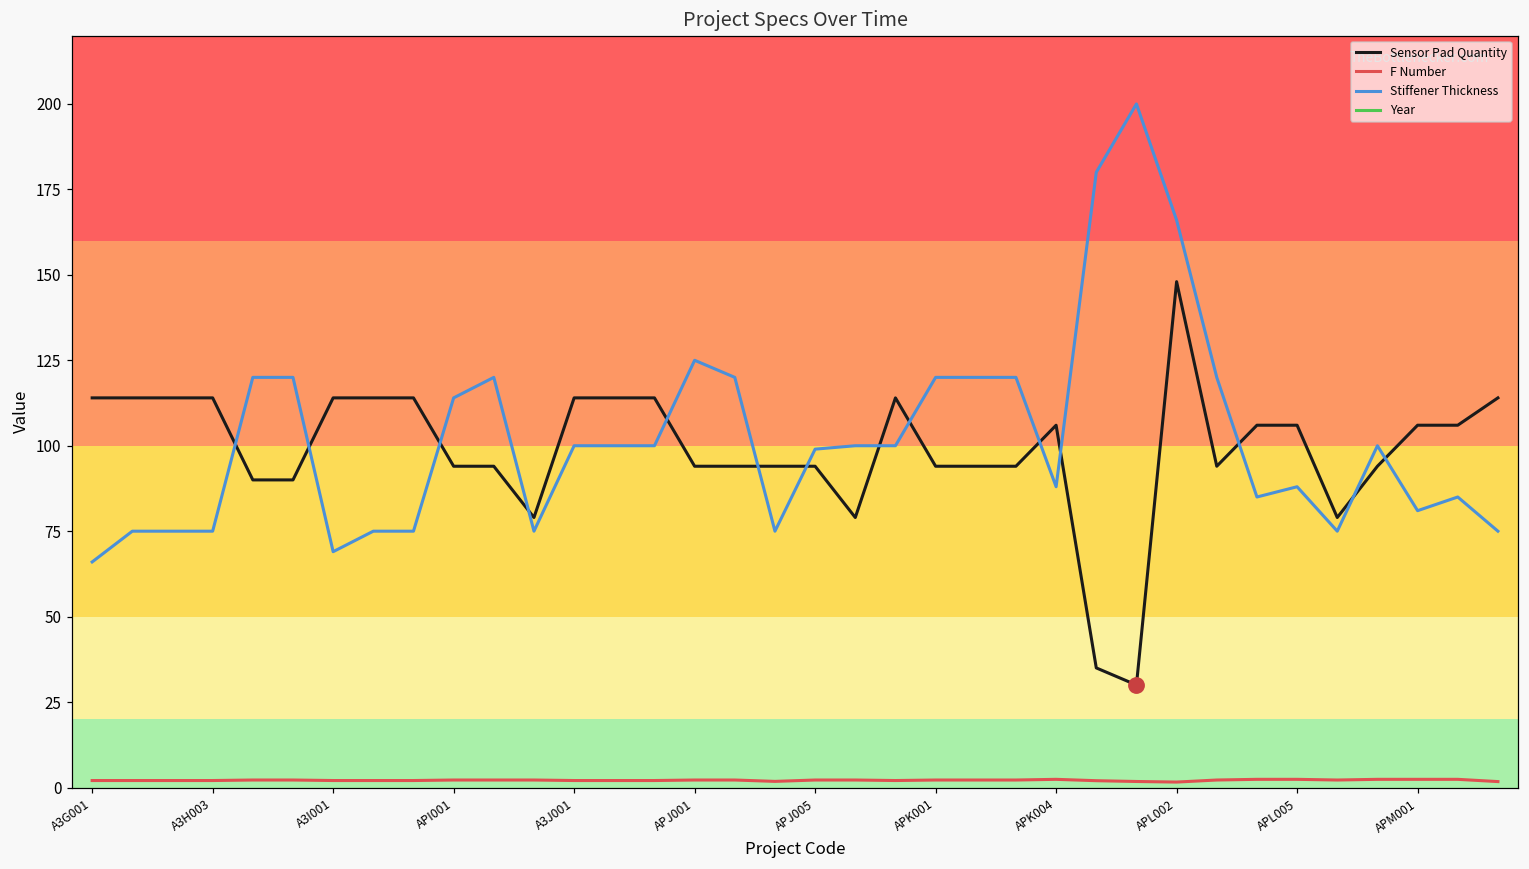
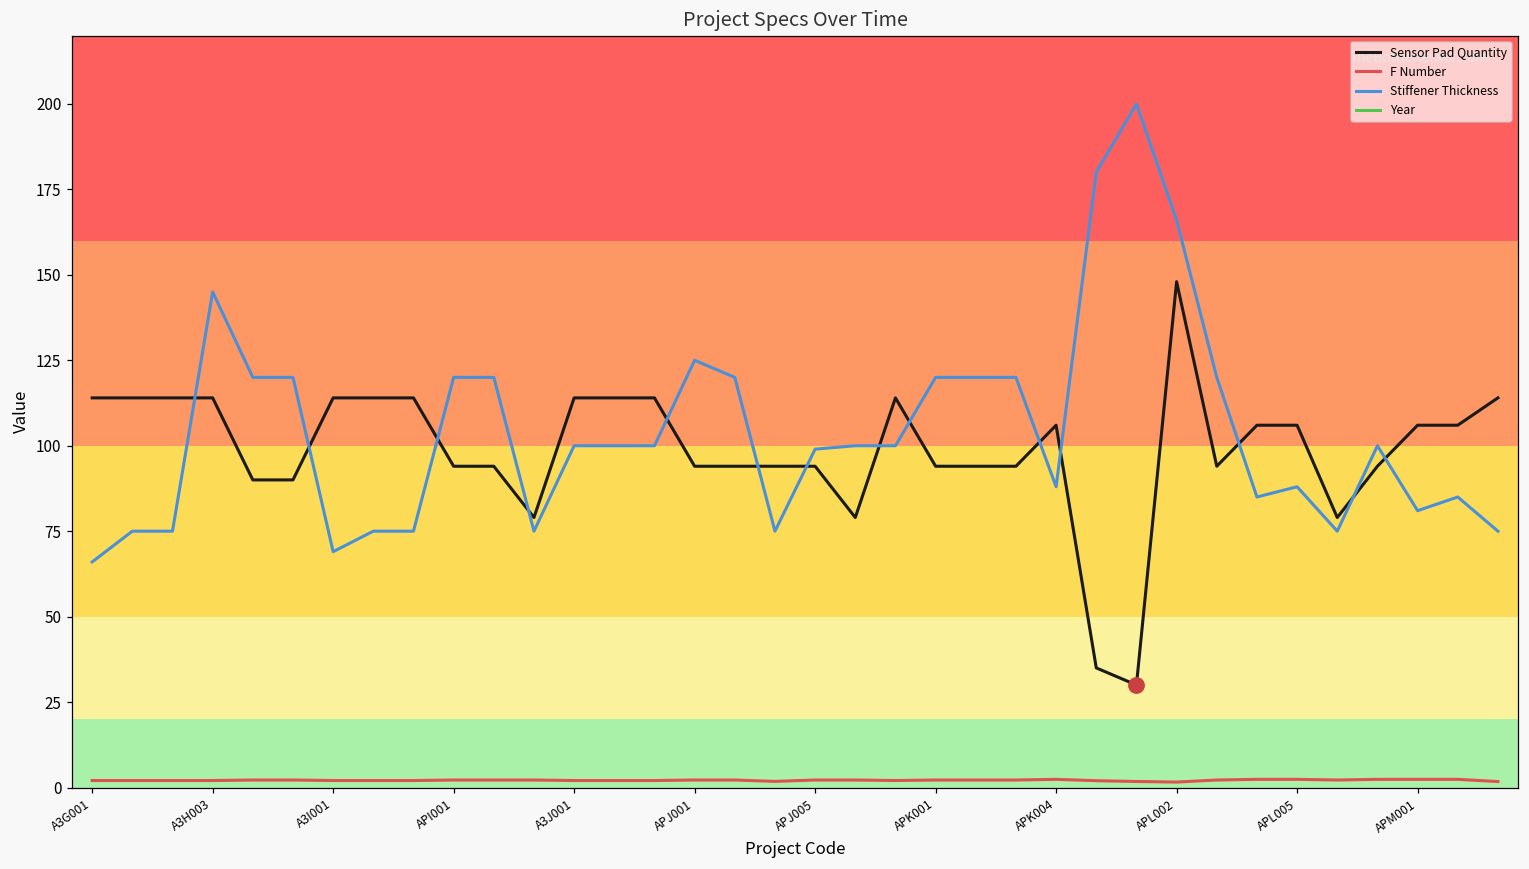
Stiffener Thickness, A3H003: 75 -> 145
Stiffener Thickness, API001: 114 -> 120
